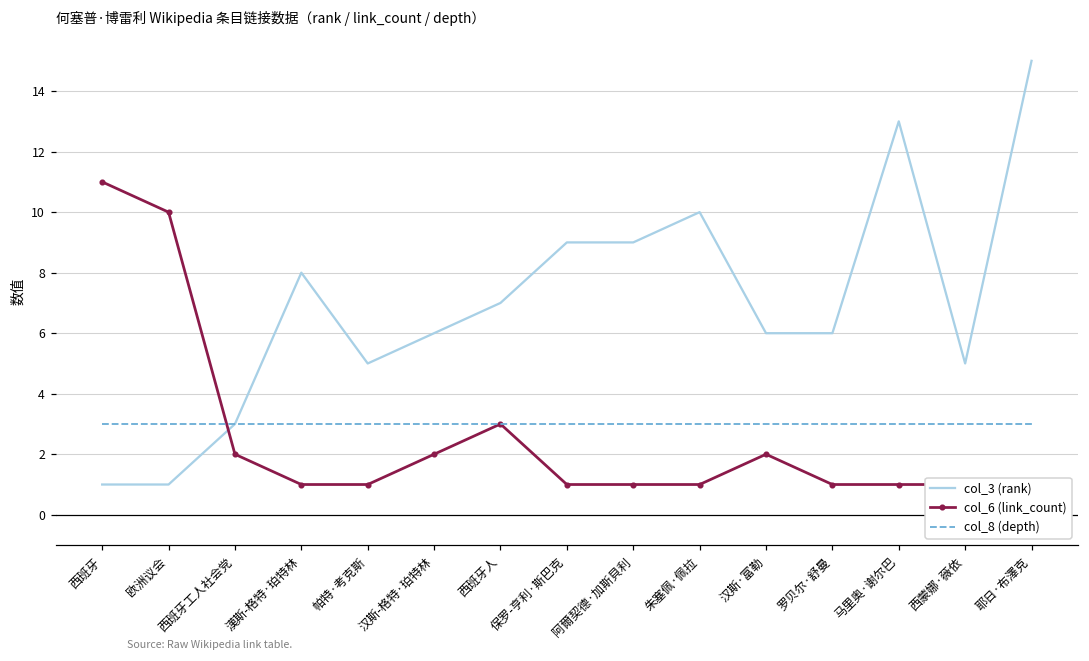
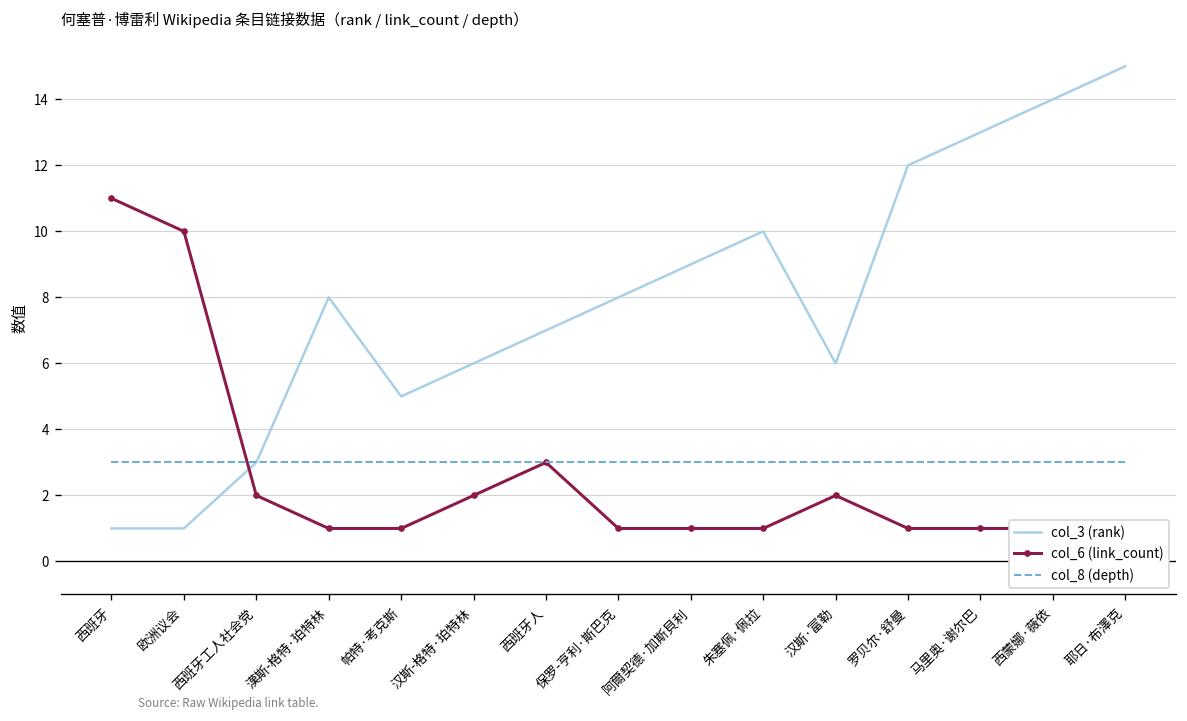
col_3 (rank), 保罗-亨利·斯巴克: 9 -> 8
col_3 (rank), 罗贝尔·舒曼: 6 -> 12
col_3 (rank), 西蒙娜·薇依: 5 -> 14
